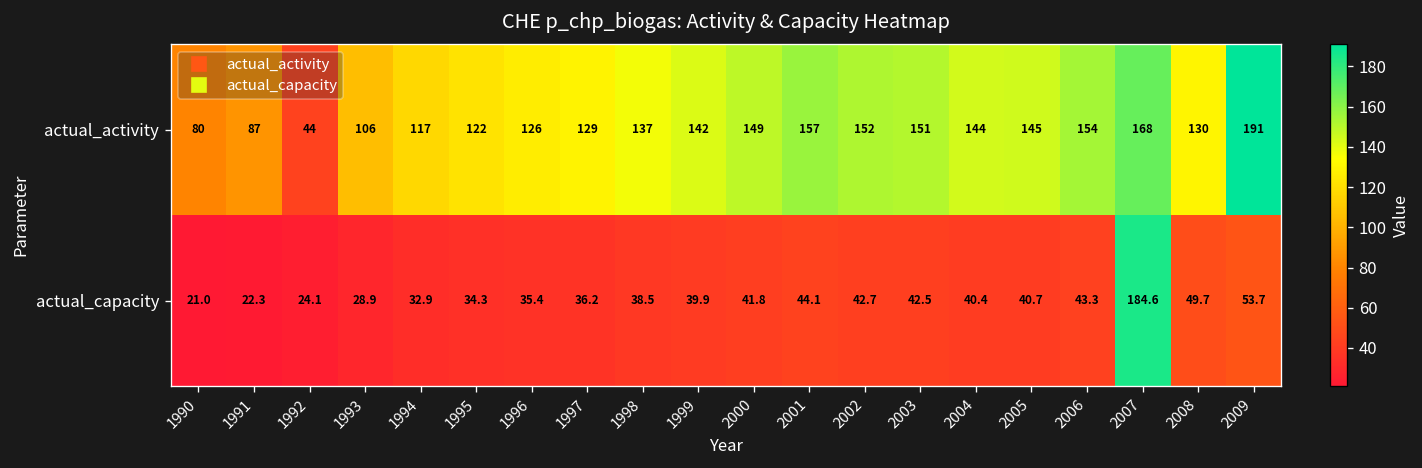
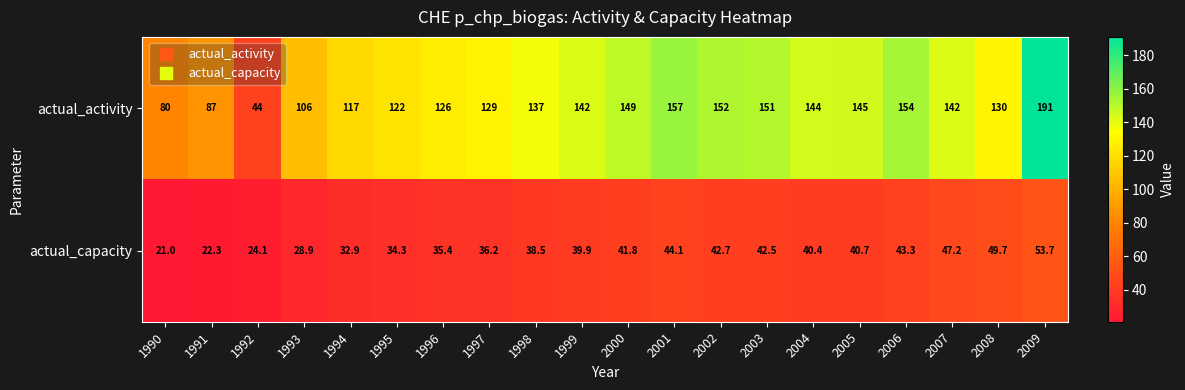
actual_activity, 2007: 168 -> 142
actual_capacity, 2007: 184.6 -> 47.2
